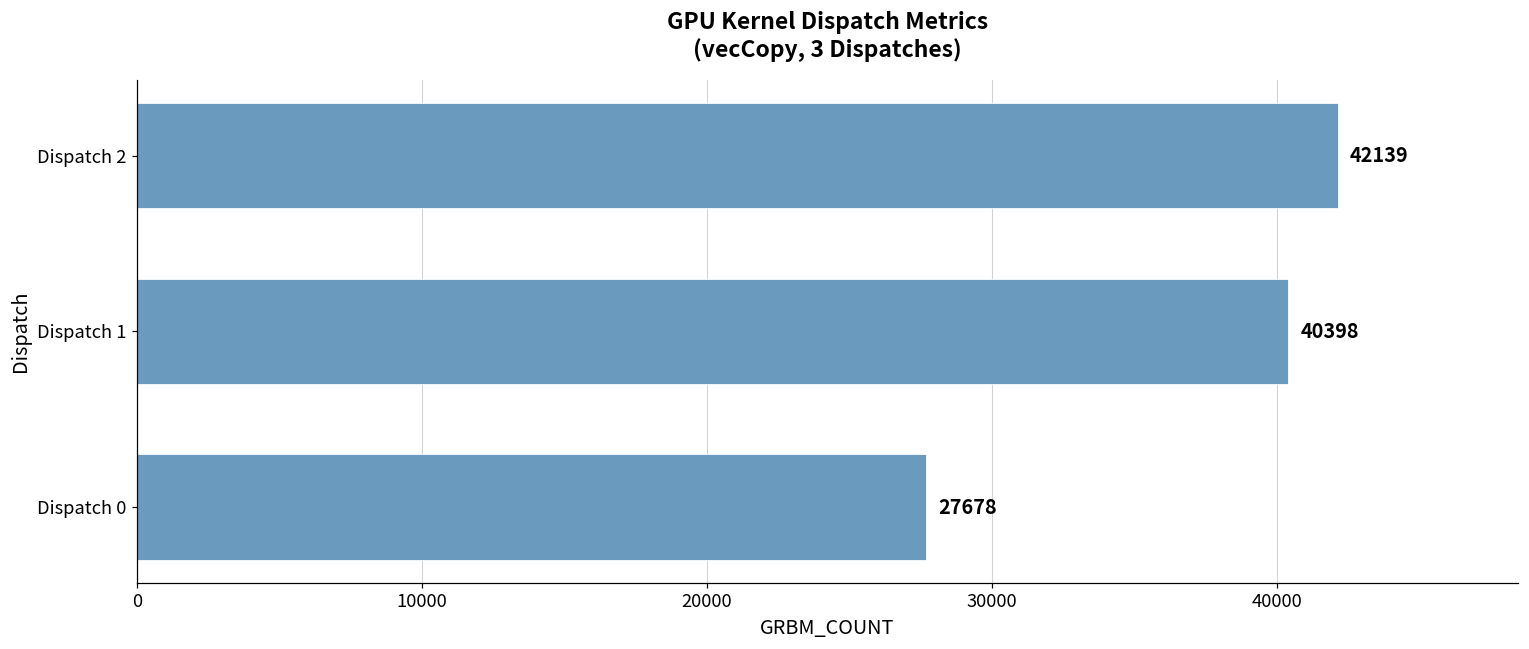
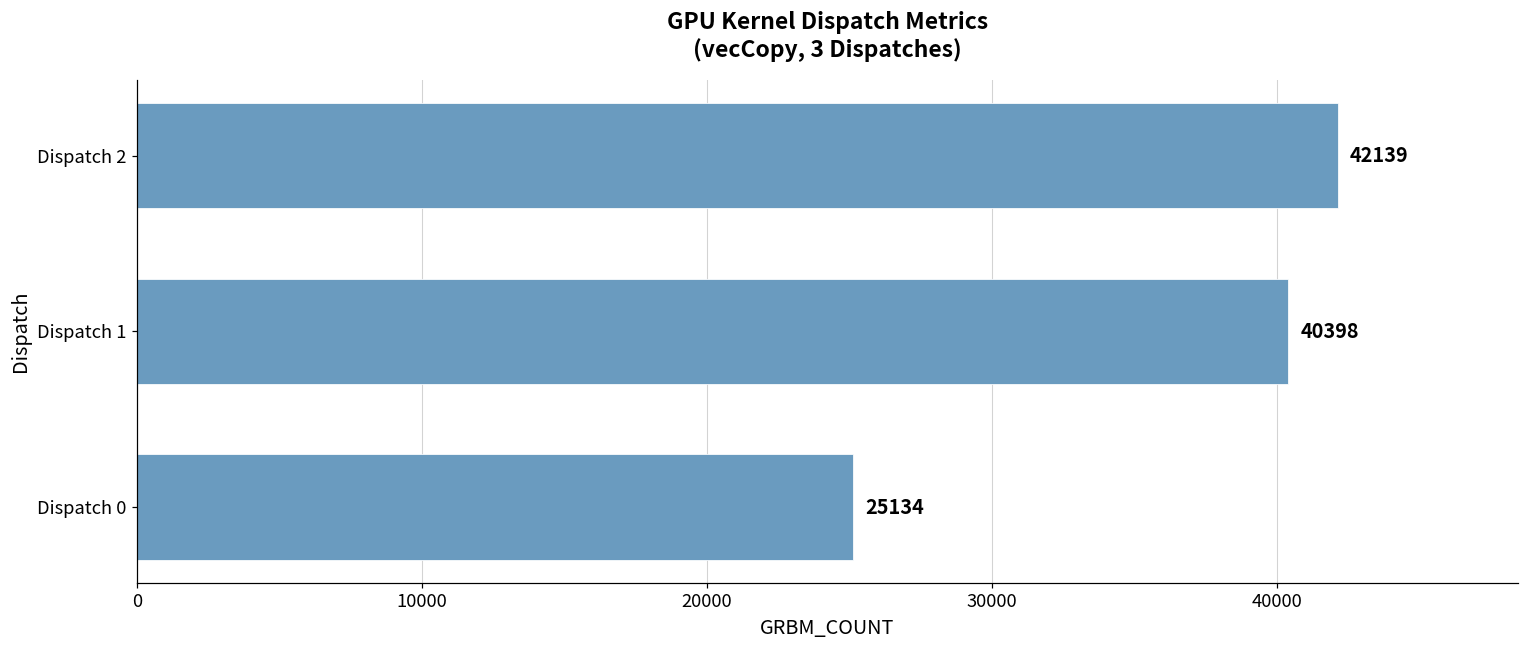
Dispatch 0: 27678 -> 25134
